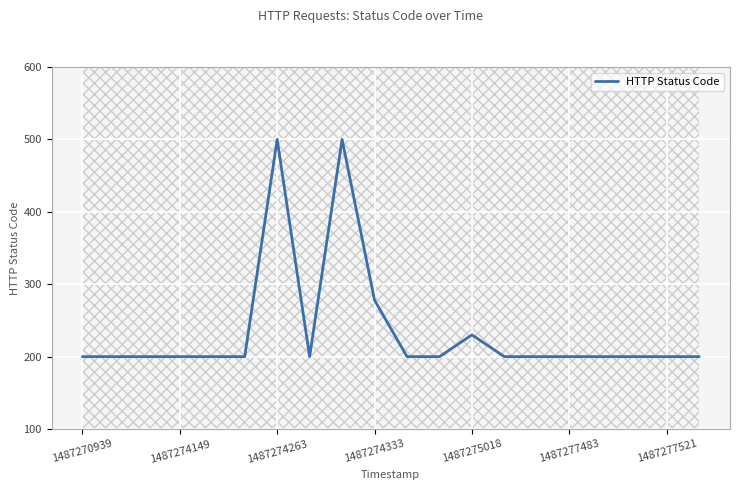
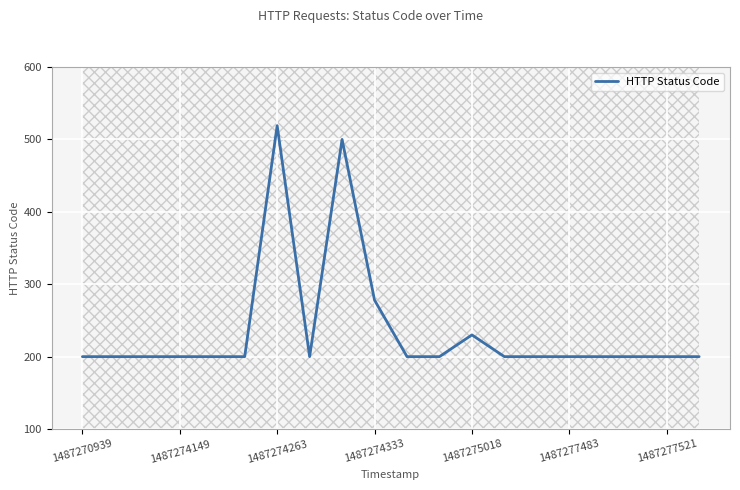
HTTP Status Code, 1487274263: 500 -> 520
